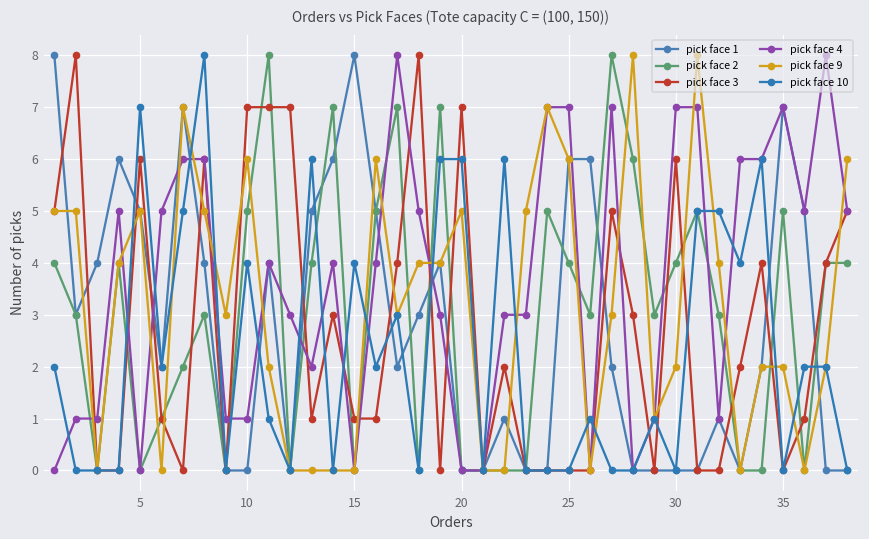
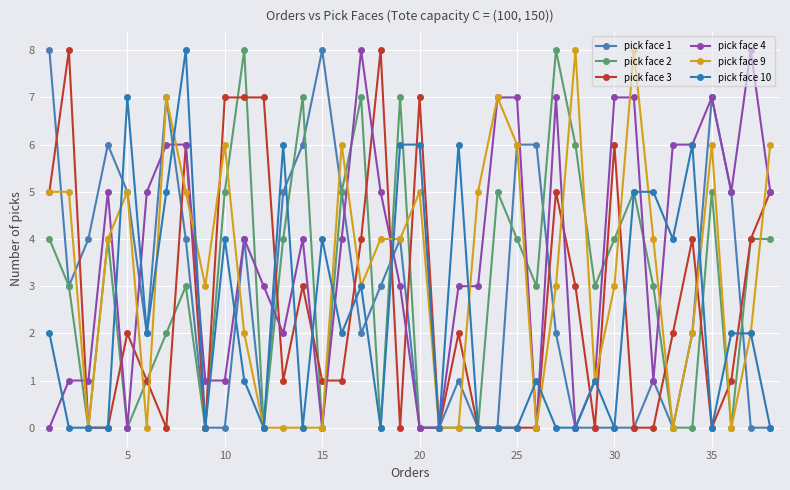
pick face 3, 5: 6 -> 2
pick face 9, 30: 2 -> 3
pick face 9, 35: 2 -> 6
